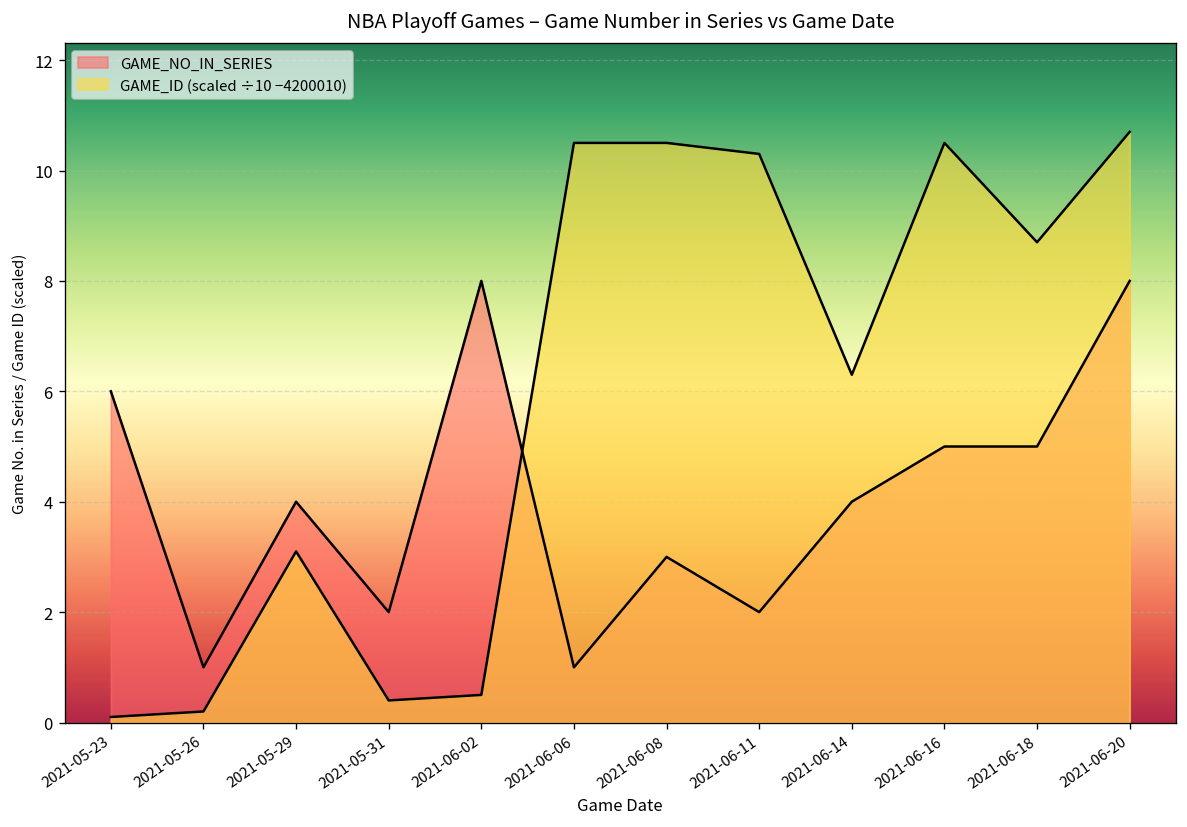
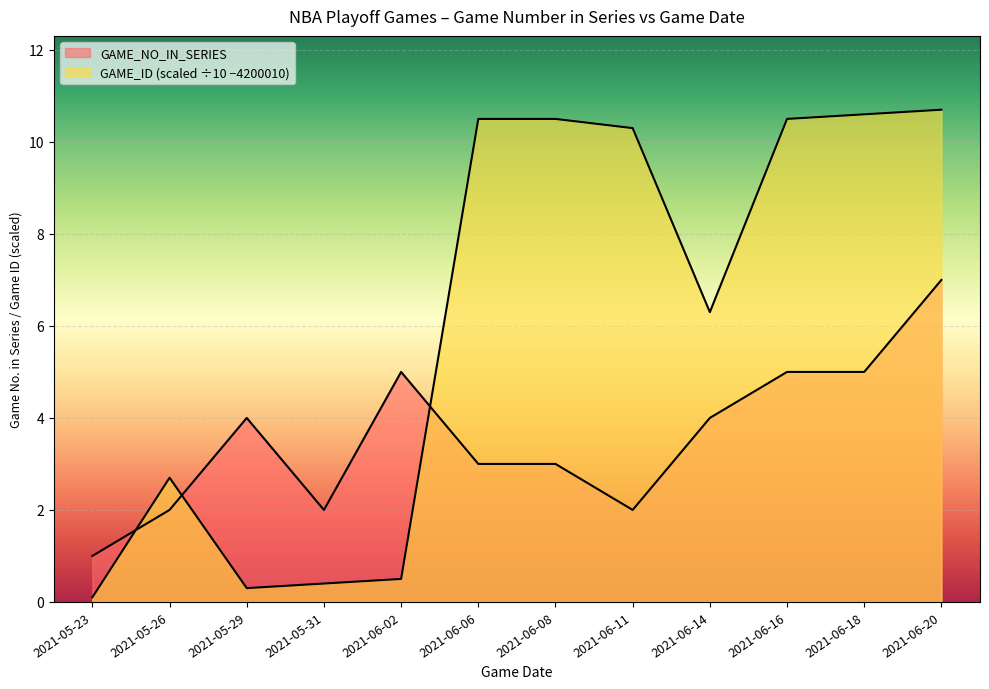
GAME_NO_IN_SERIES, 2021-05-23: 6 -> 1
GAME_NO_IN_SERIES, 2021-05-26: 1 -> 2
GAME_ID (scaled ÷10 −4200010), 2021-05-26: 0.2 -> 2.7
GAME_ID (scaled ÷10 −4200010), 2021-05-29: 3.1 -> 0.3
GAME_NO_IN_SERIES, 2021-06-02: 8 -> 5
GAME_NO_IN_SERIES, 2021-06-06: 1 -> 3
GAME_ID (scaled ÷10 −4200010), 2021-06-18: 8.7 -> 10.6
GAME_NO_IN_SERIES, 2021-06-20: 8 -> 7
